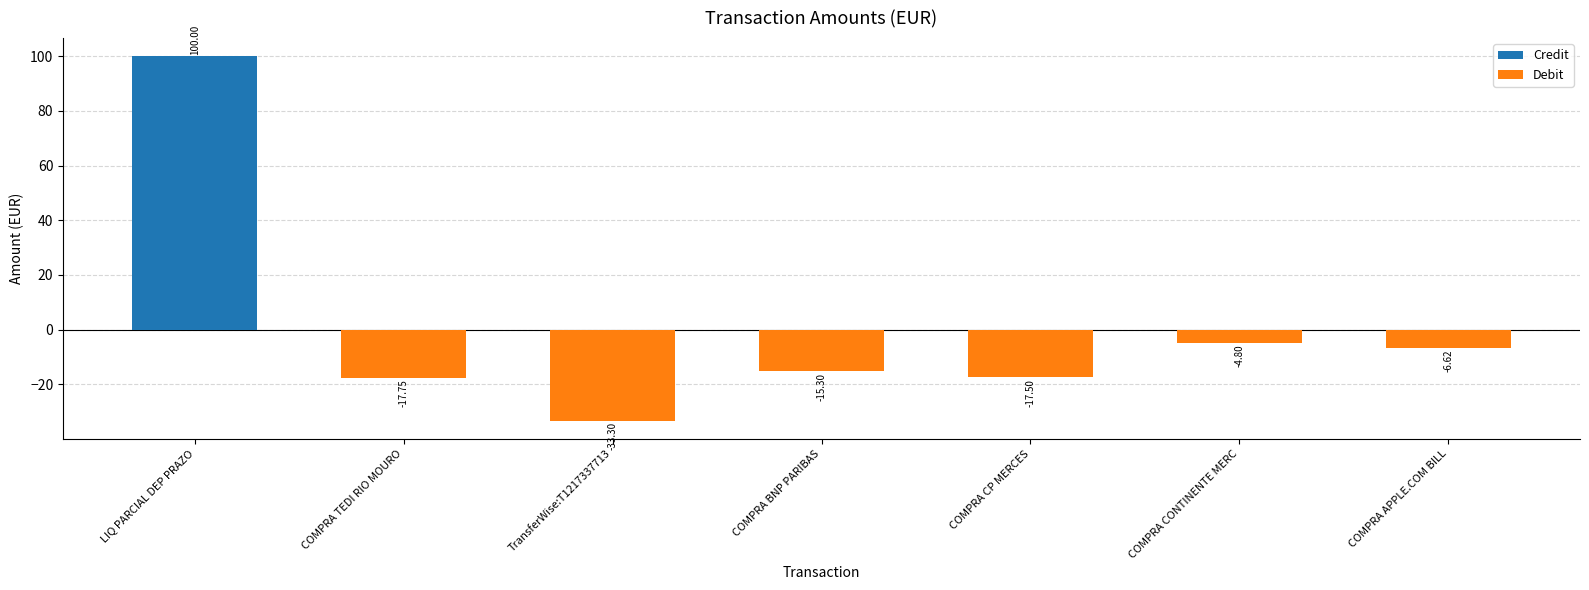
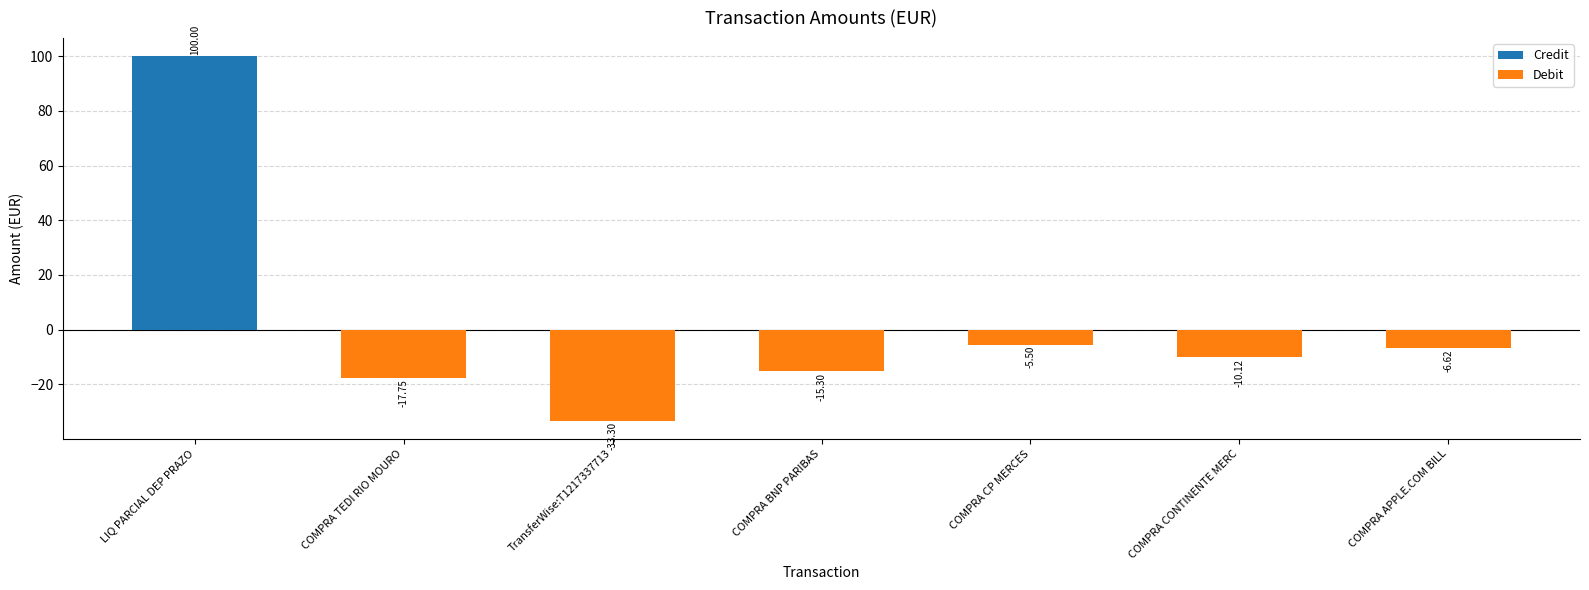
COMPRA CP MERCES: -17.50 -> -5.50
COMPRA CONTINENTE MERC: -4.80 -> -10.12
